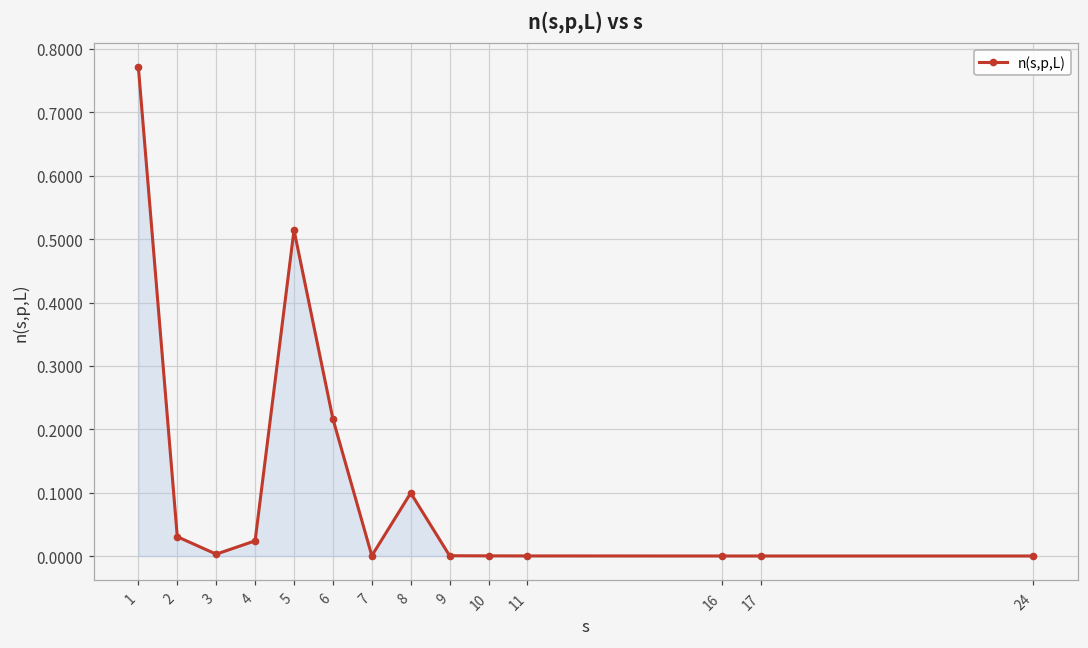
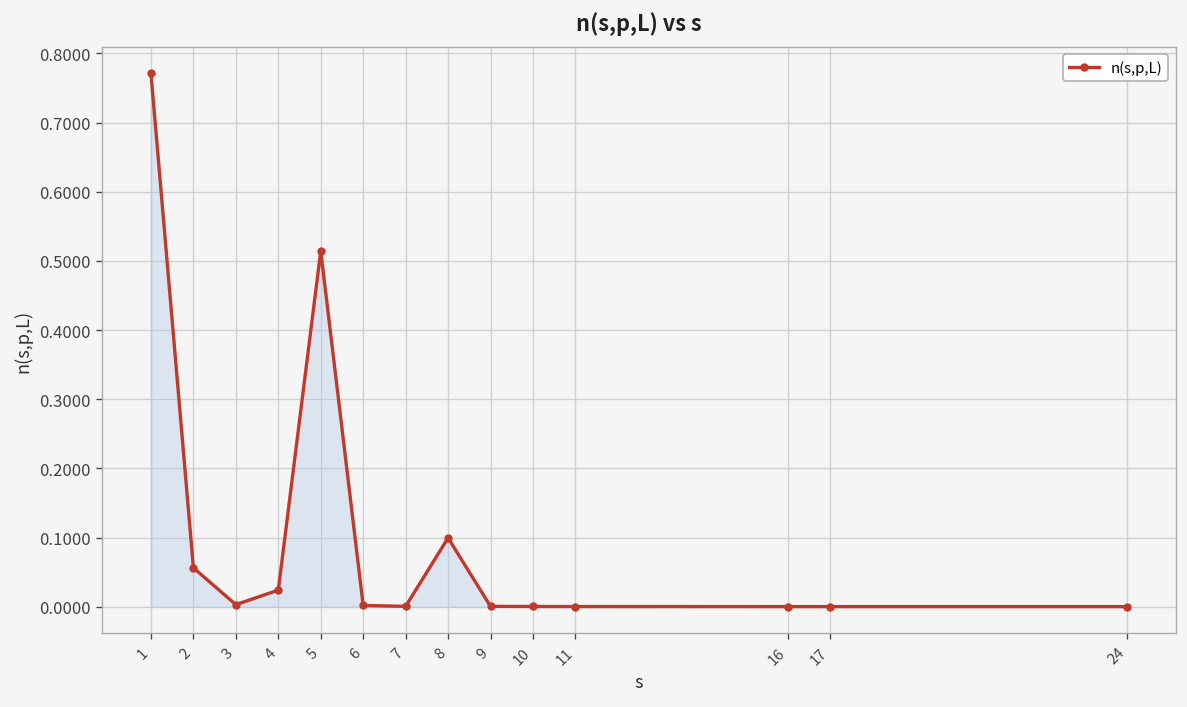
2: 0.03 -> 0.06
6: 0.22 -> 0.00
